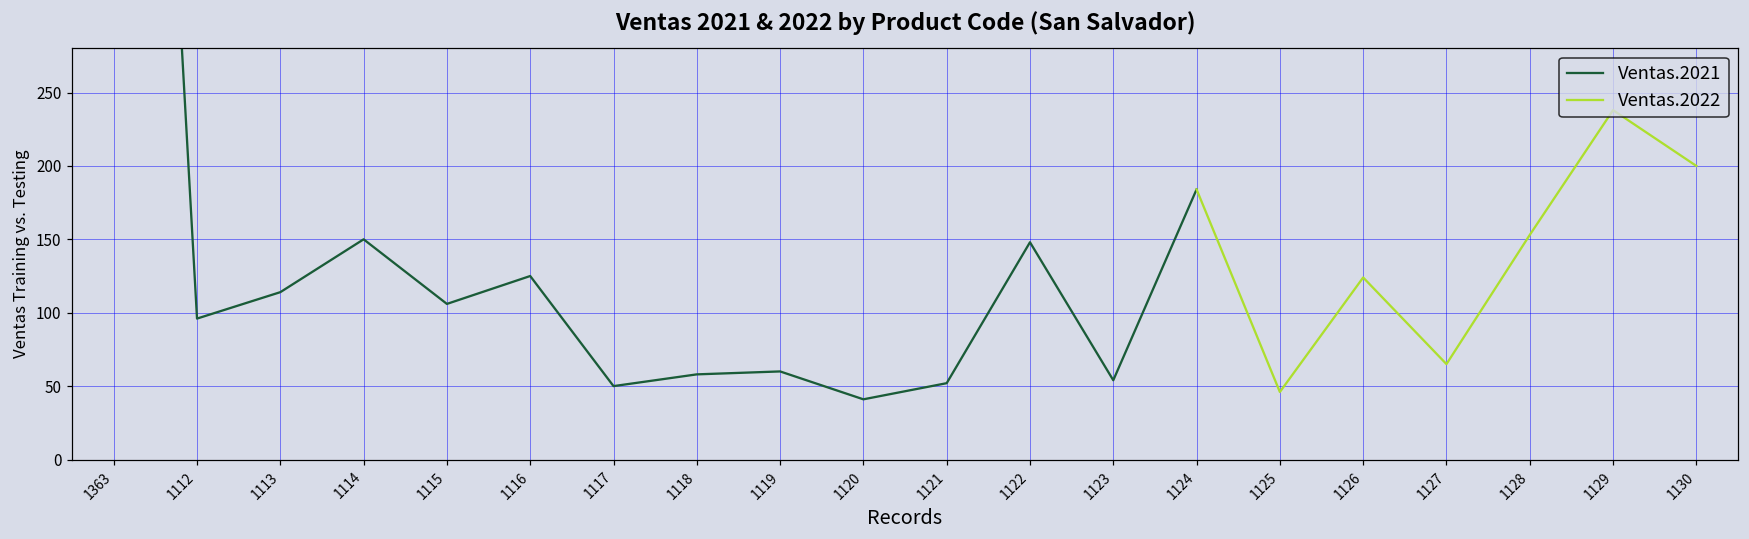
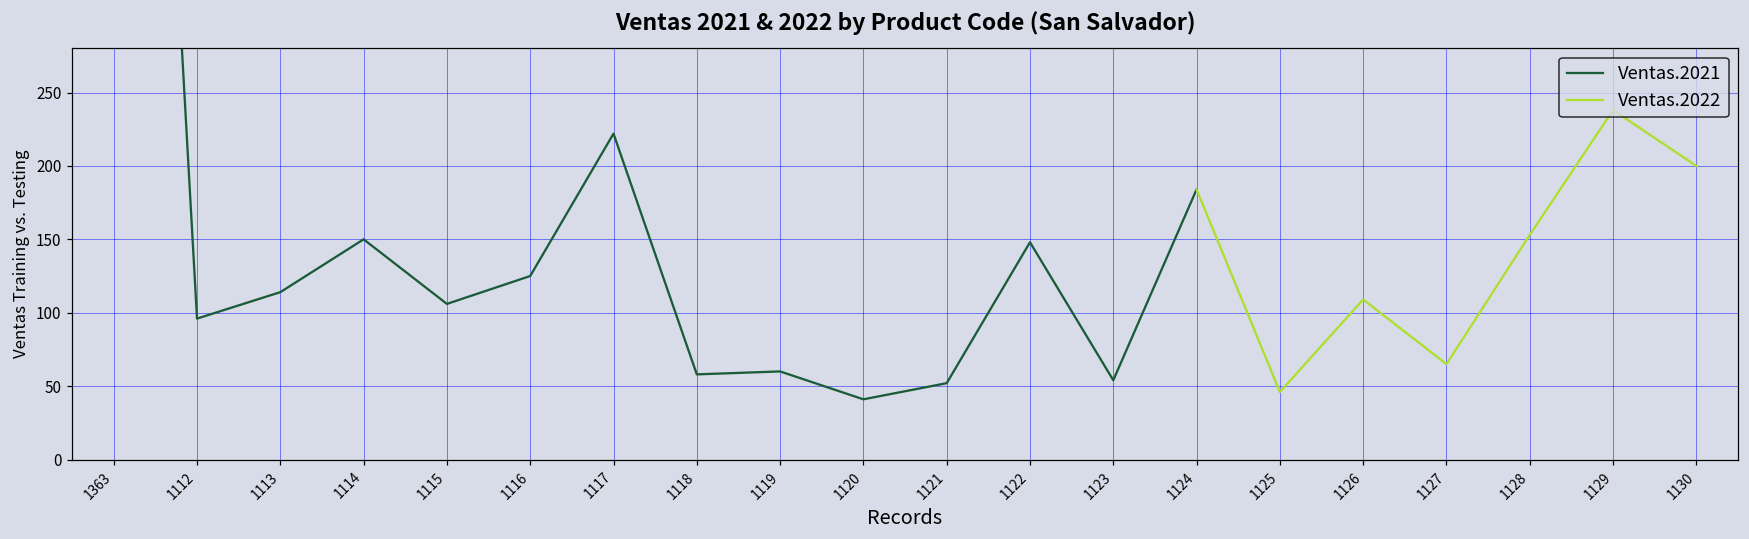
Ventas.2021, 1117: 50 -> 222
Ventas.2022, 1126: 124 -> 109
